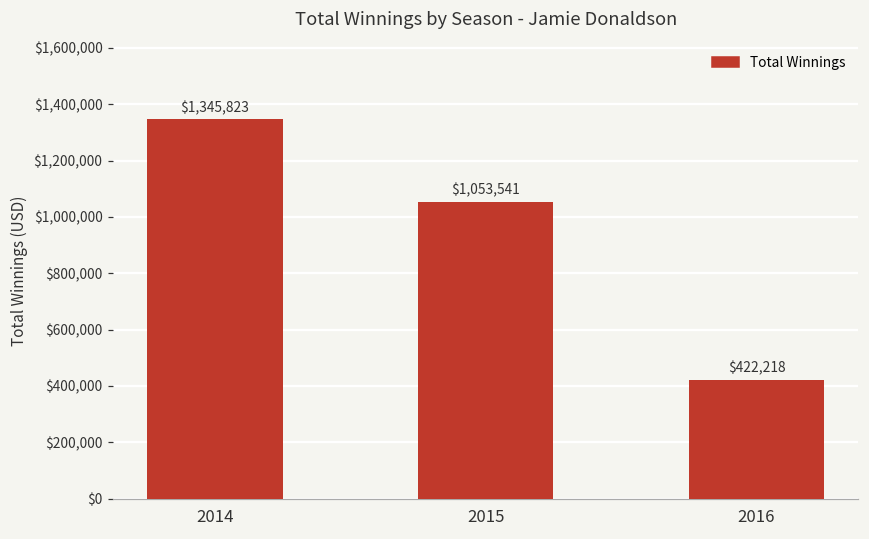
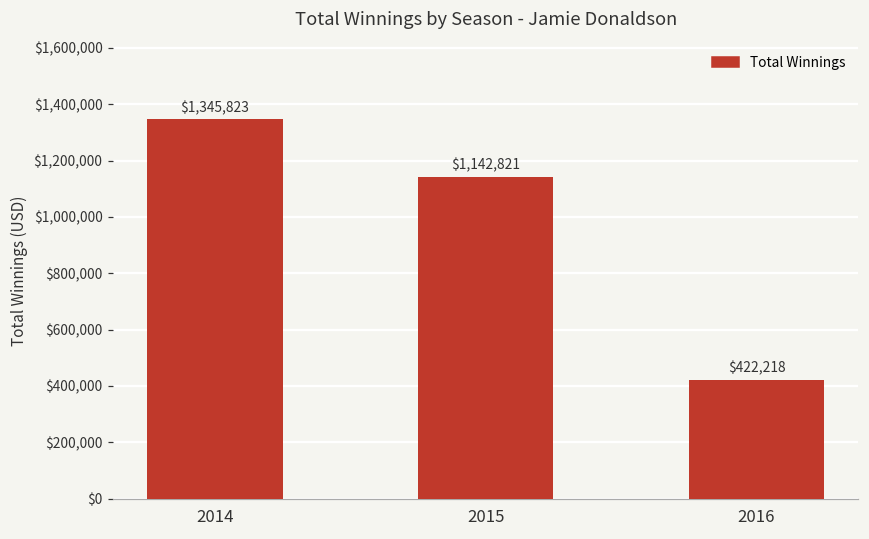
2015: $1,053,541 -> $1,142,821
